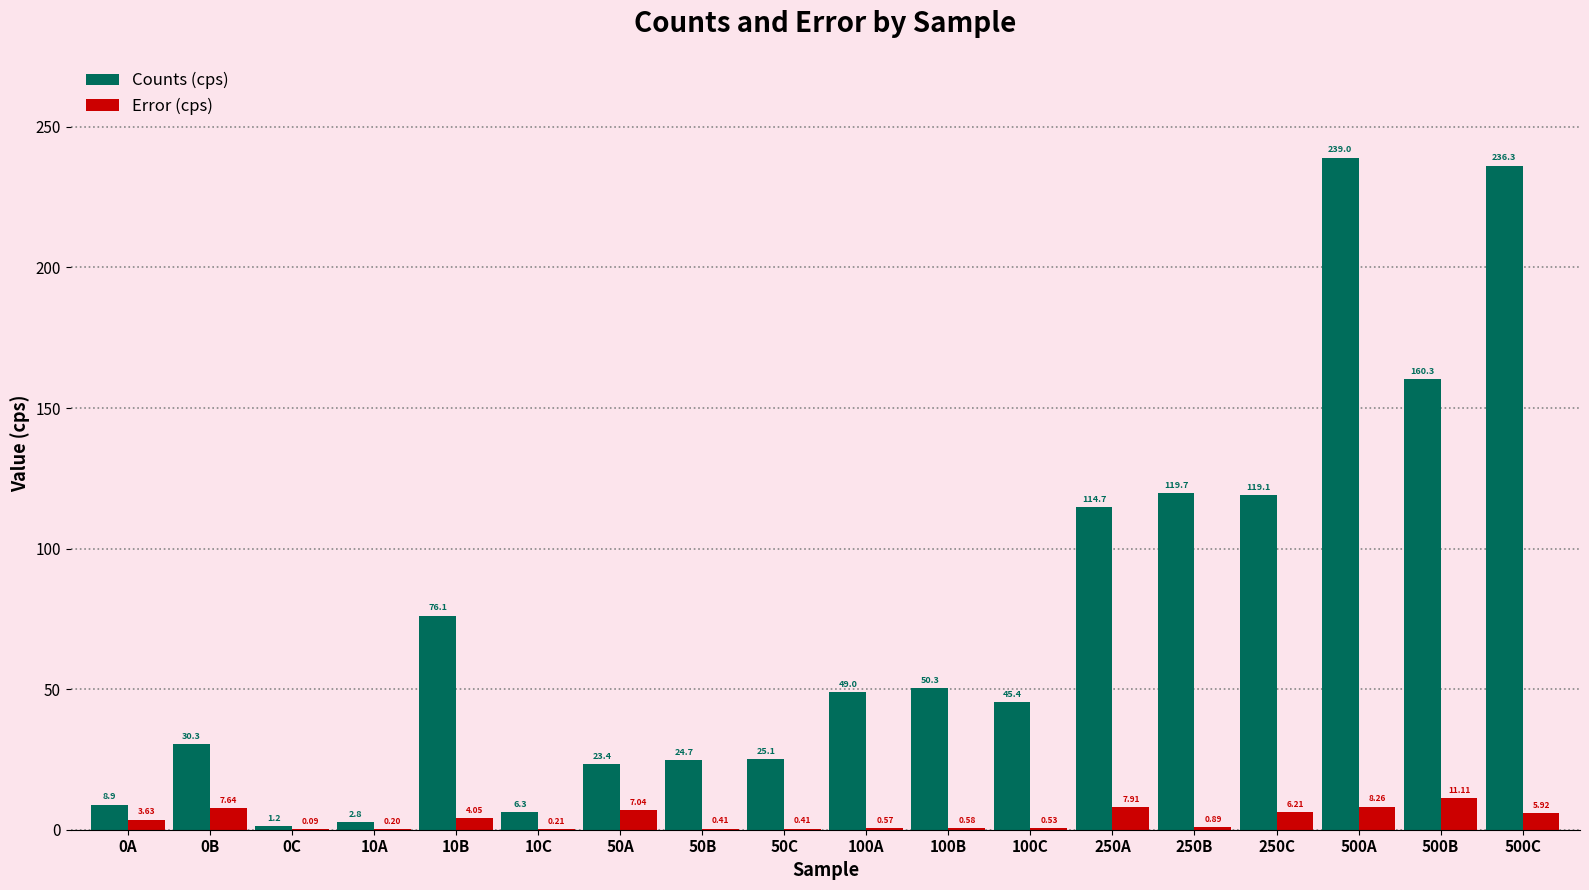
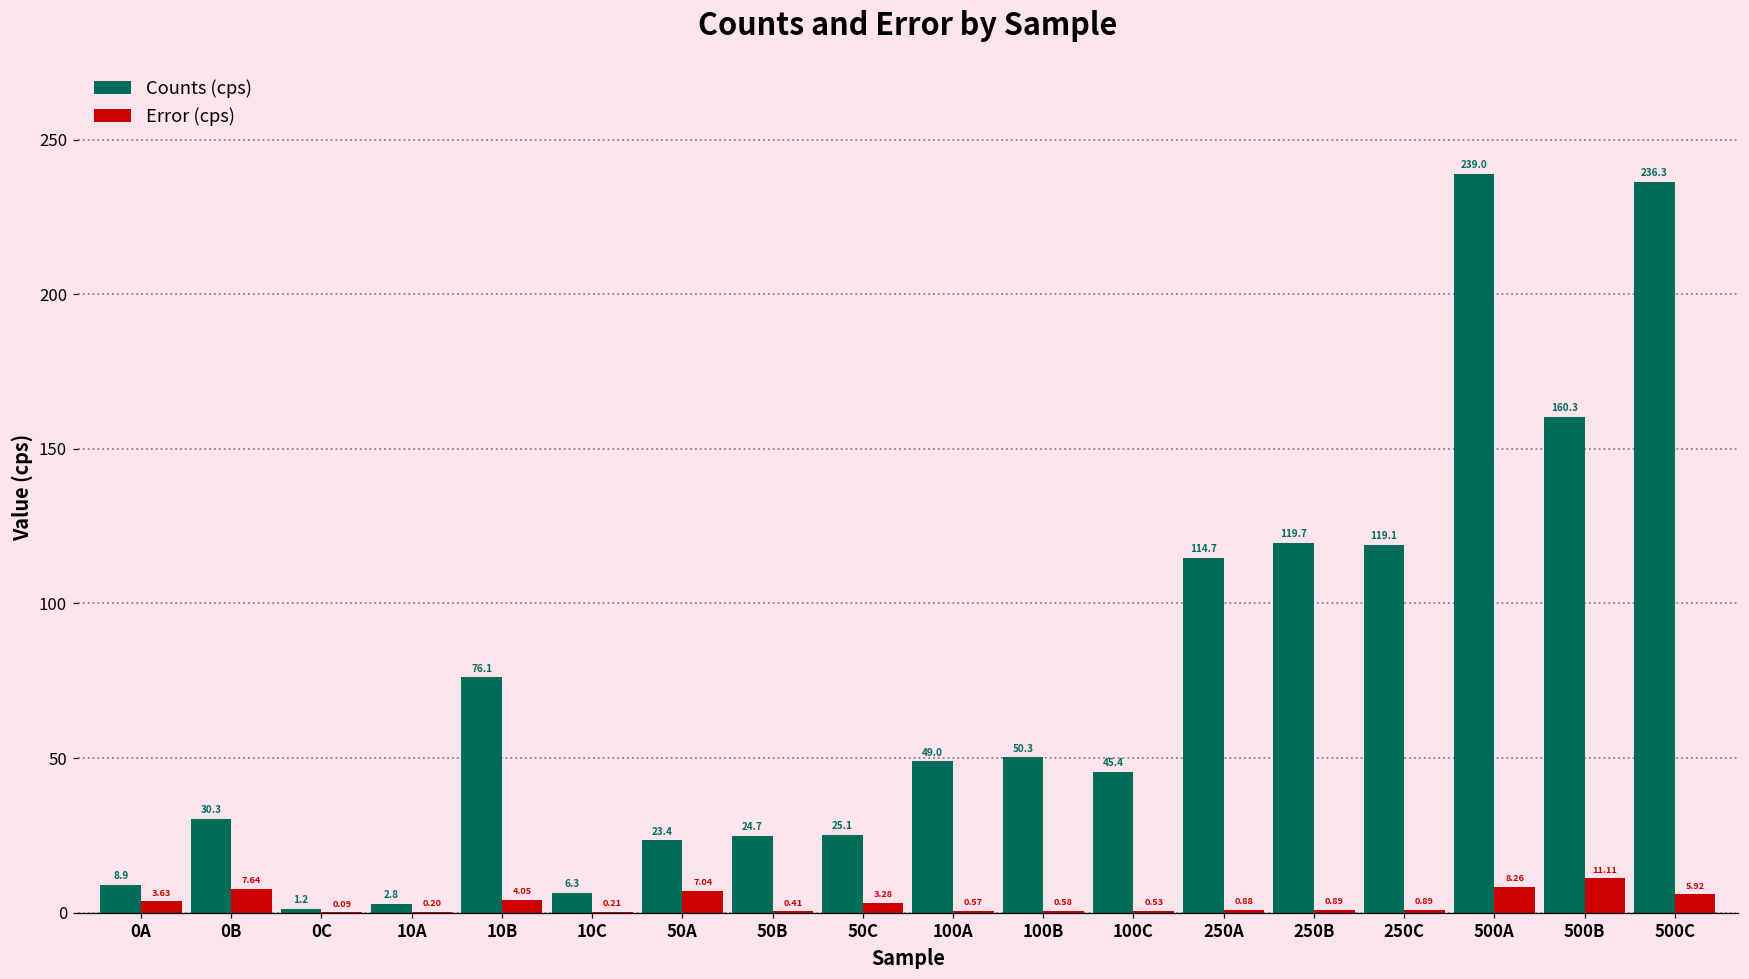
Error (cps), 50C: 0.41 -> 3.28
Error (cps), 250A: 7.91 -> 0.88
Error (cps), 250C: 6.21 -> 0.89
